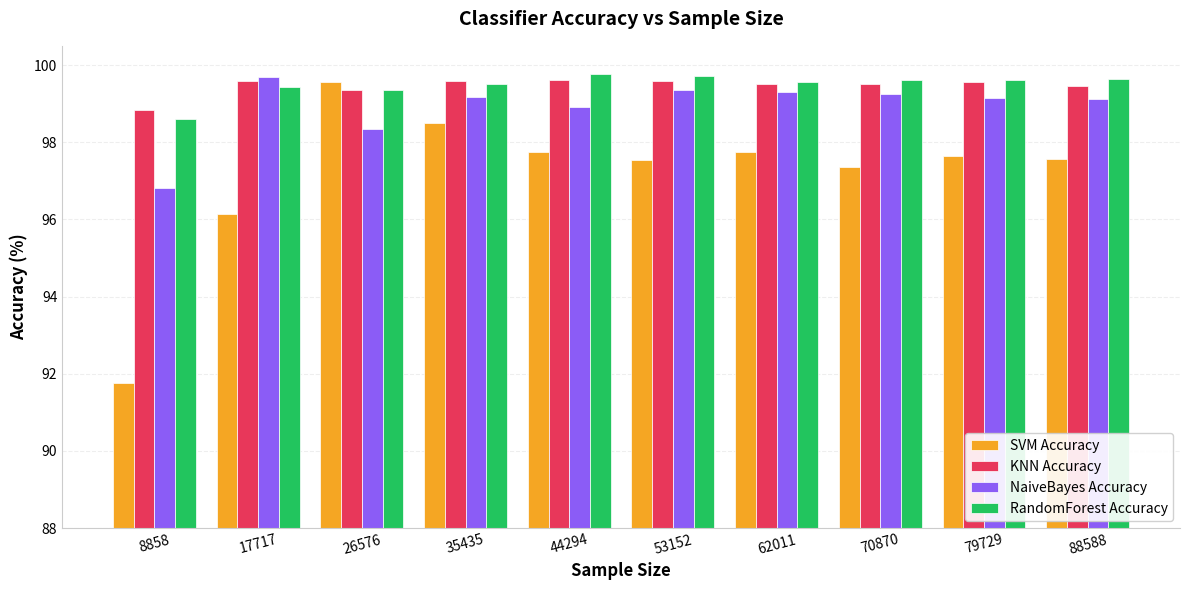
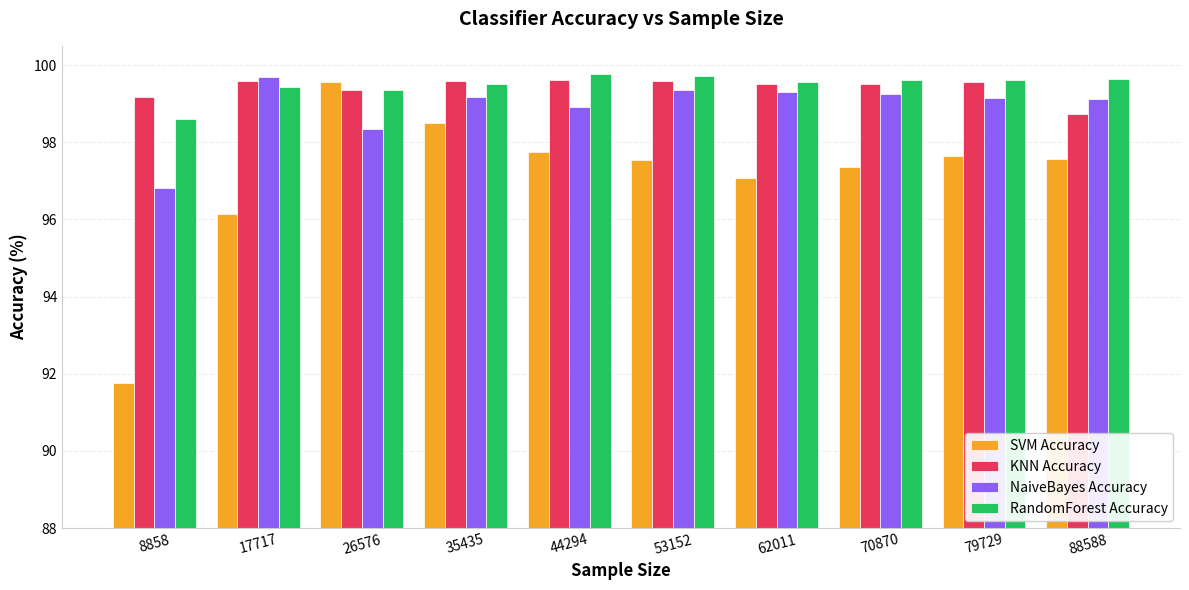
KNN Accuracy, 8858: 98.8 -> 99.2
SVM Accuracy, 62011: 97.8 -> 97.1
KNN Accuracy, 88588: 99.5 -> 98.7
